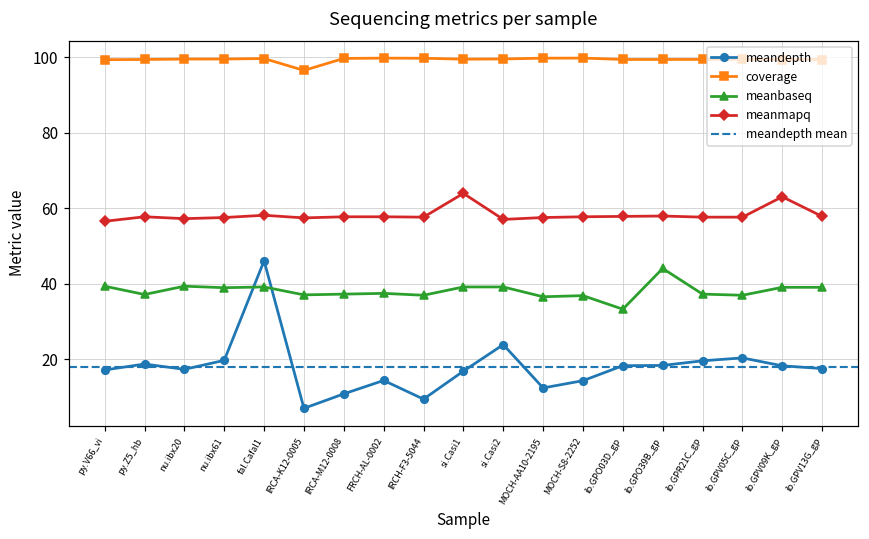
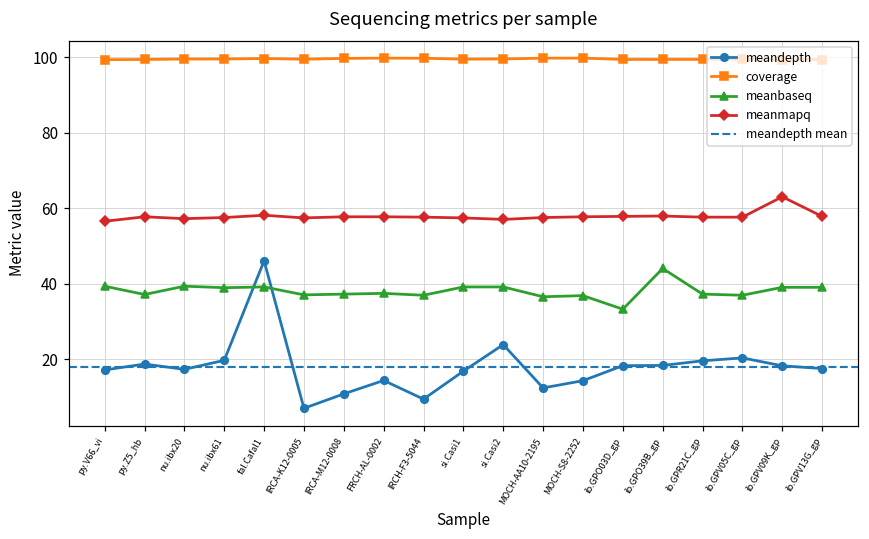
coverage, IRCA-K12-0005: 96 -> 99
meanmapq, si.Casi1: 64 -> 57
